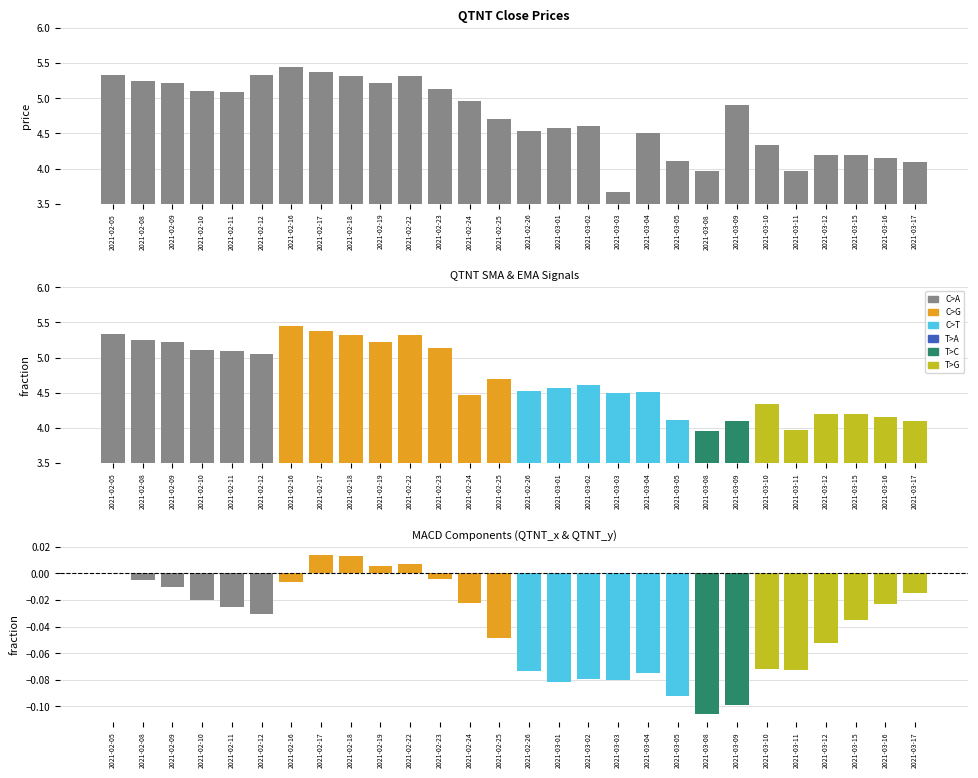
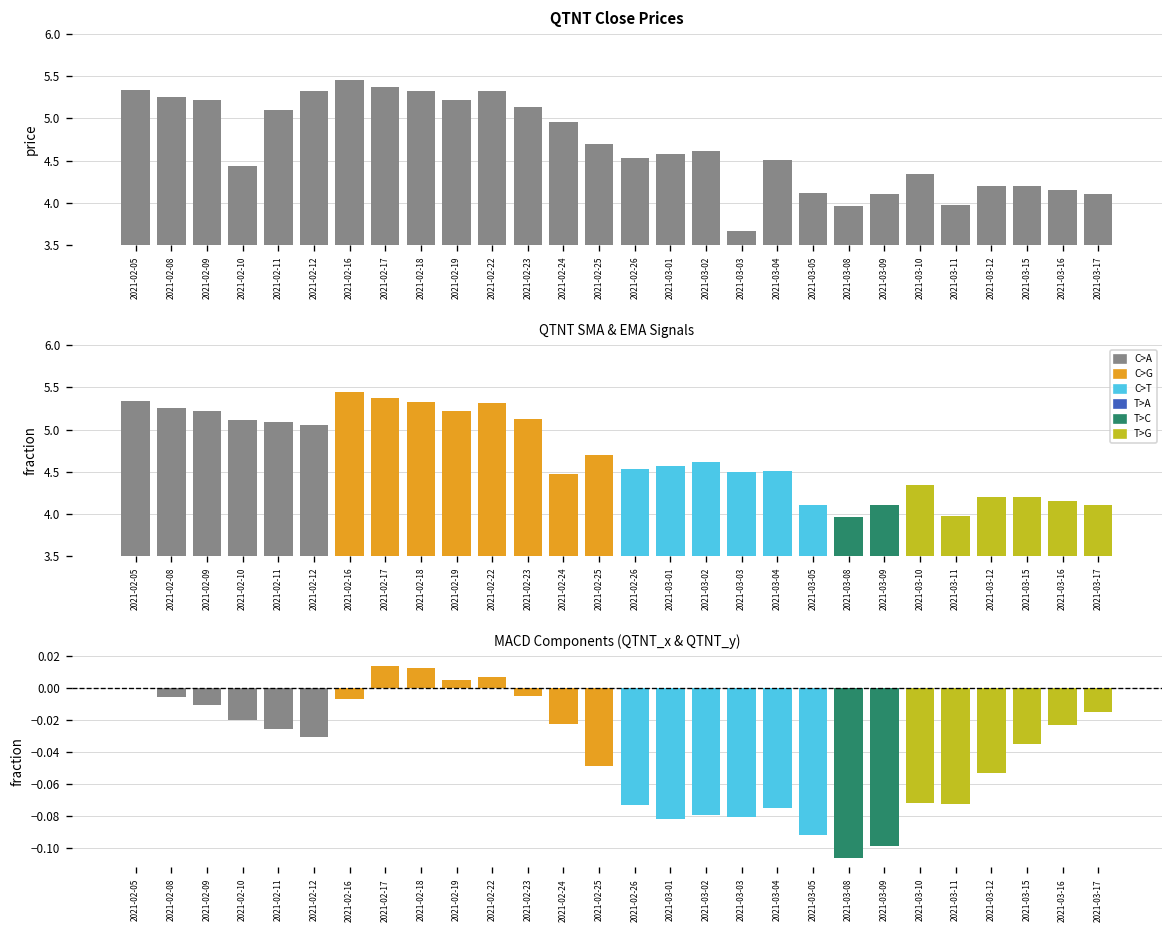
QTNT Close Prices, 2021-02-10: 5.1 -> 4.4
QTNT Close Prices, 2021-03-09: 4.9 -> 4.1
